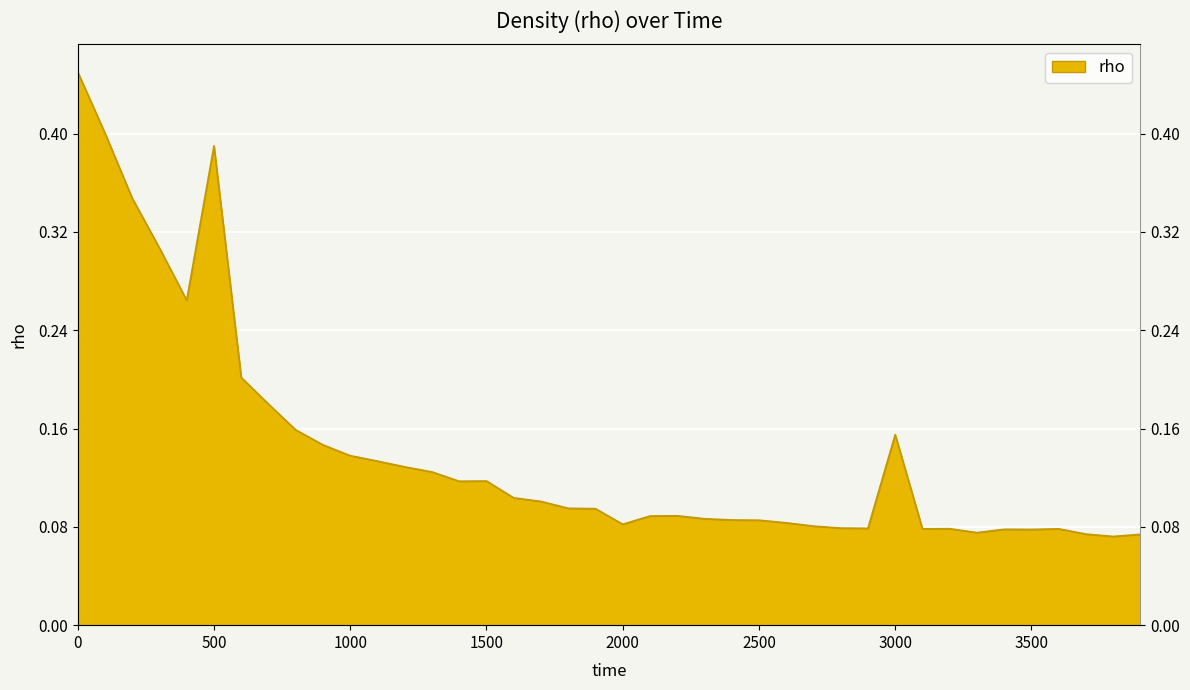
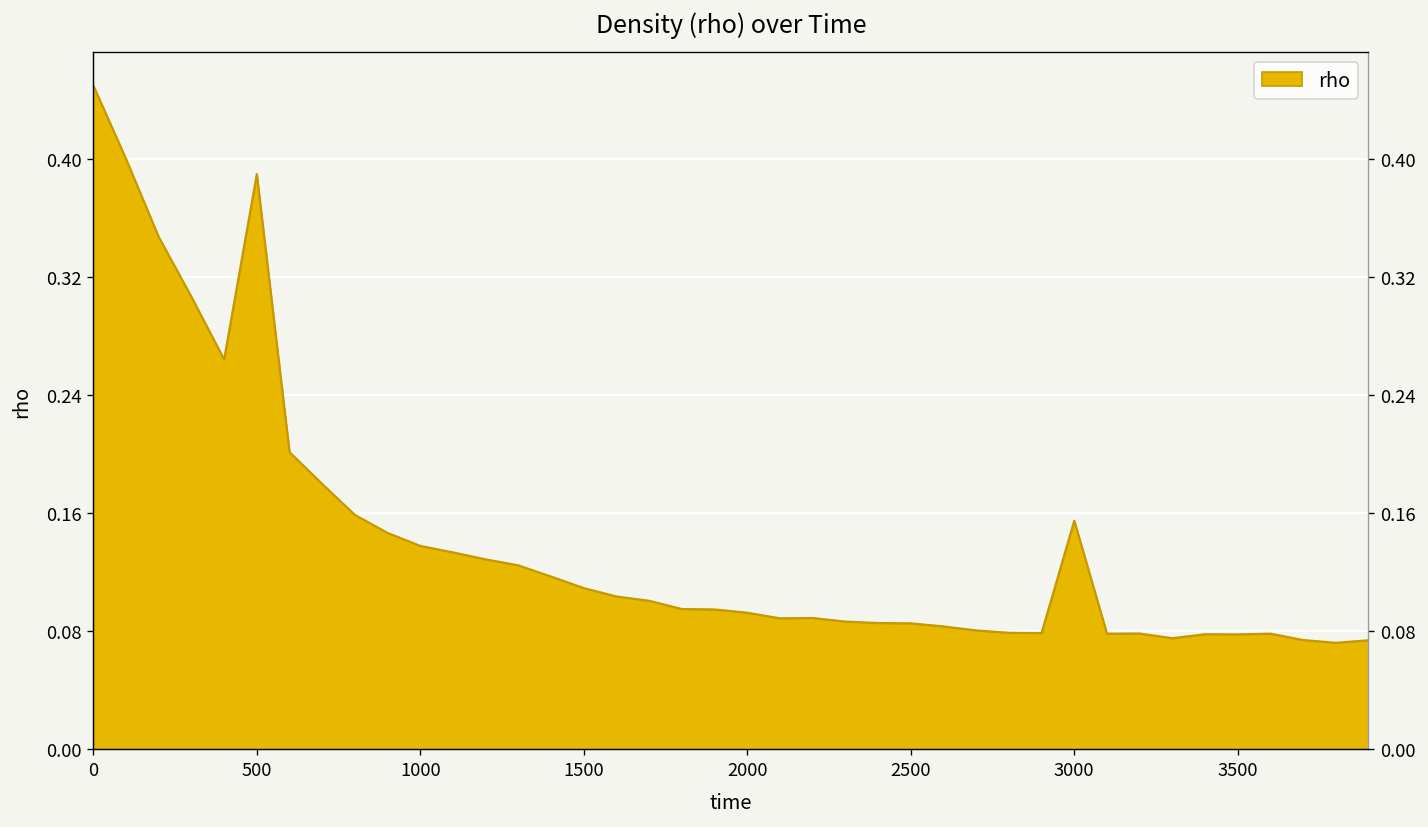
1500: 0.117 -> 0.109
2000: 0.082 -> 0.093
